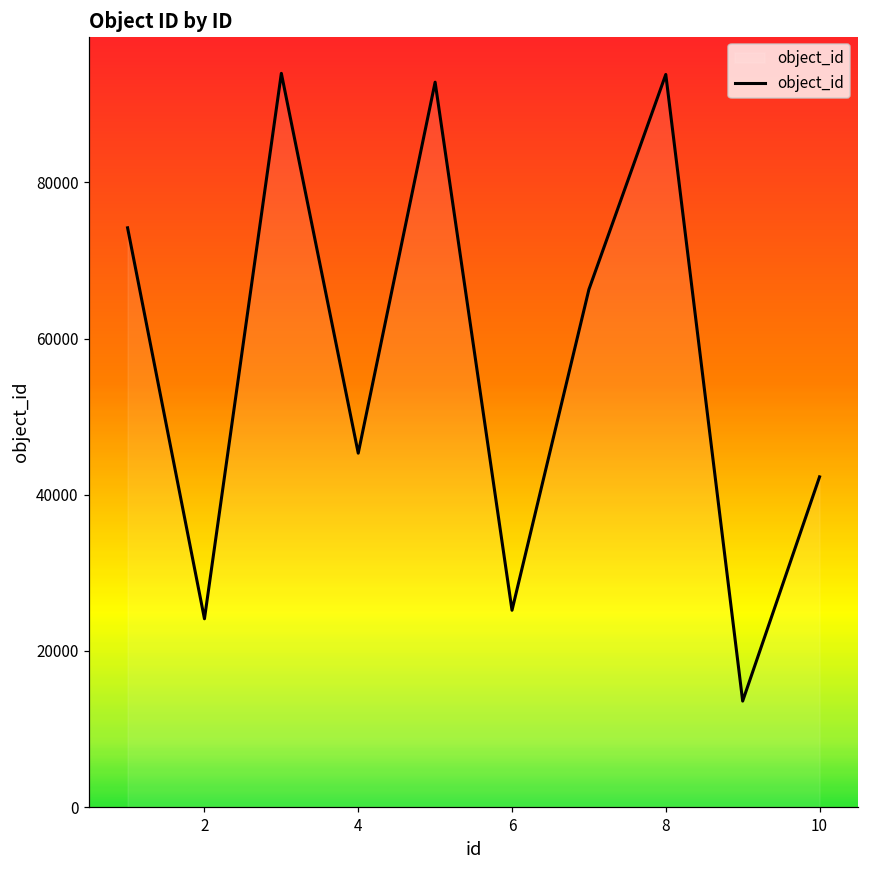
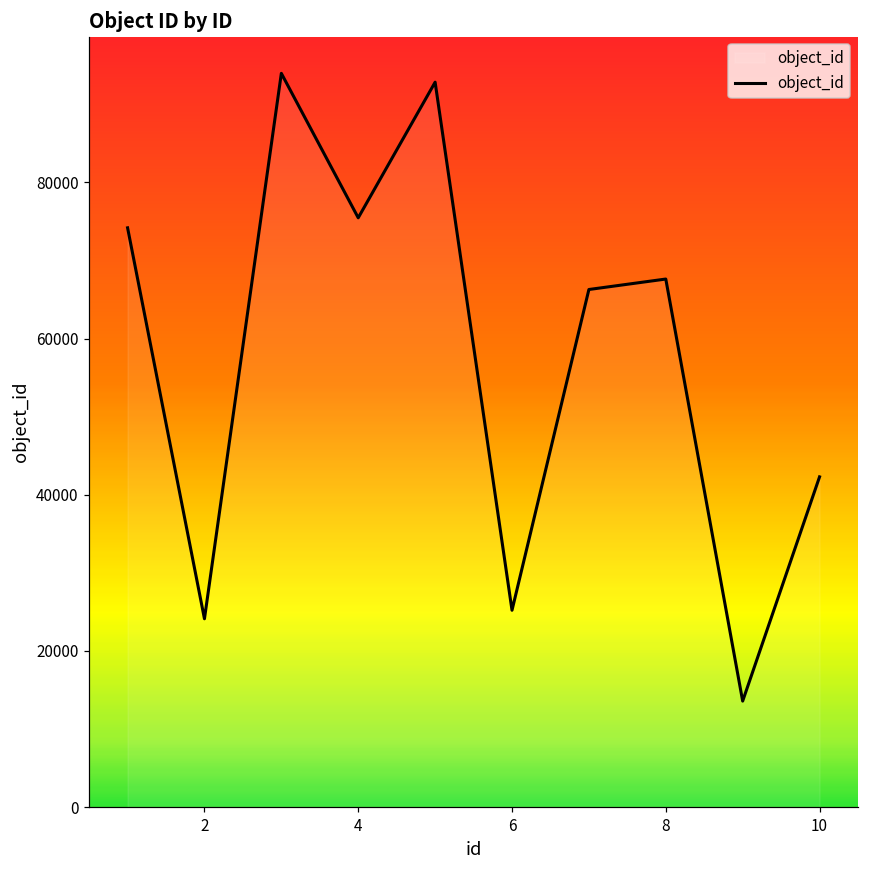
4: 45000 -> 75000
8: 94000 -> 68000
